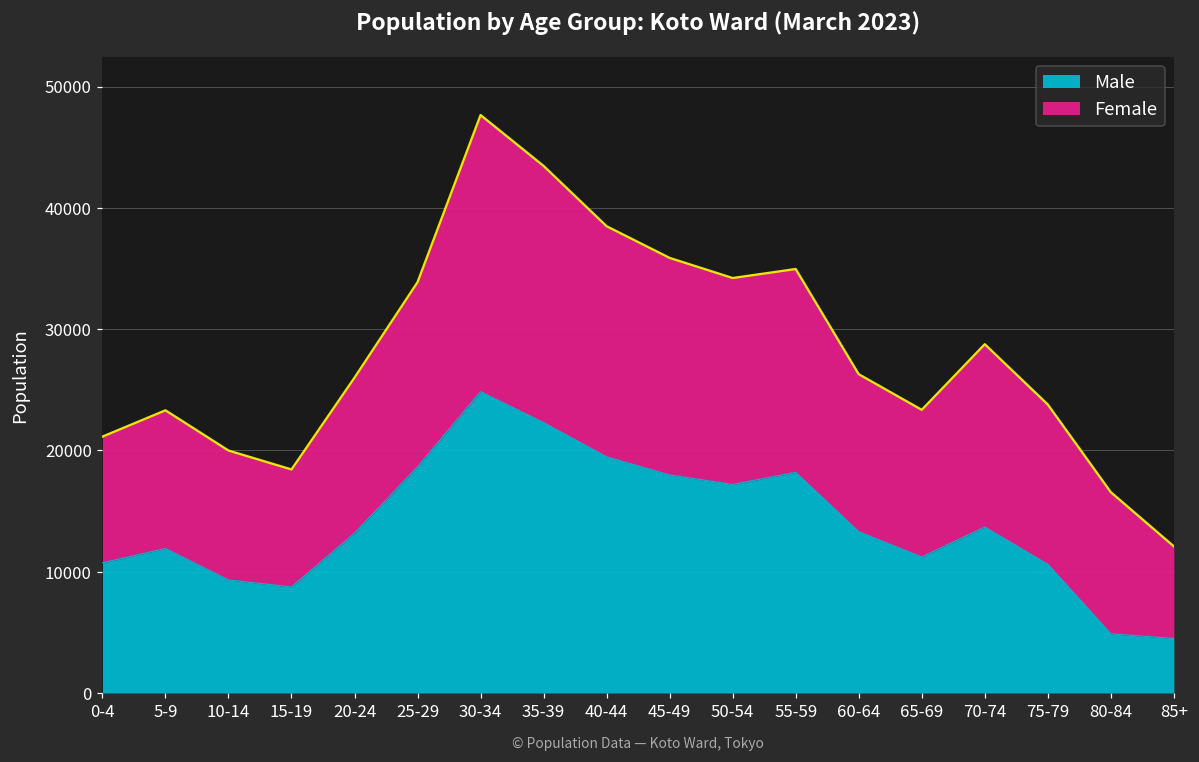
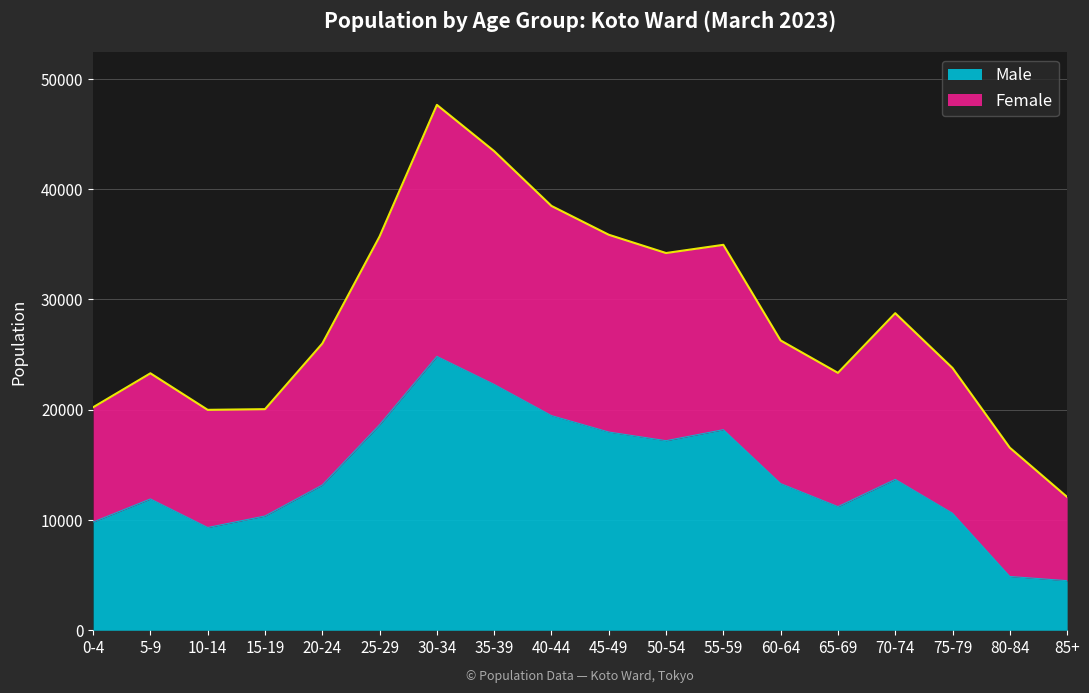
Male, 0-4: 10700 -> 9800
Male, 15-19: 8700 -> 10400
Female, 25-29: 15200 -> 17100
